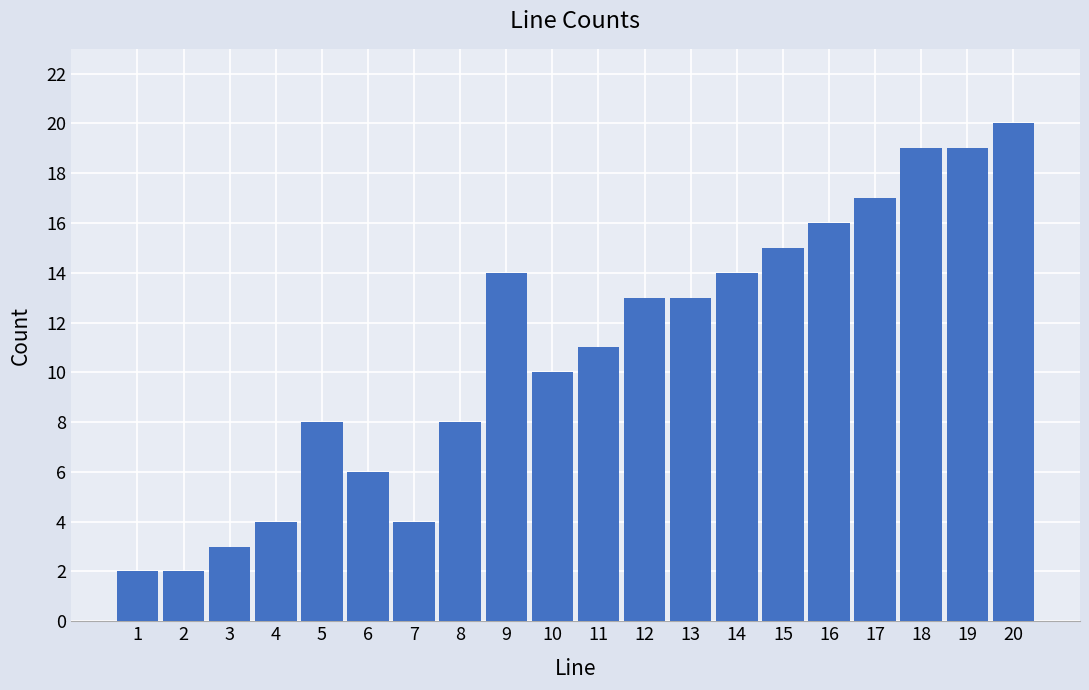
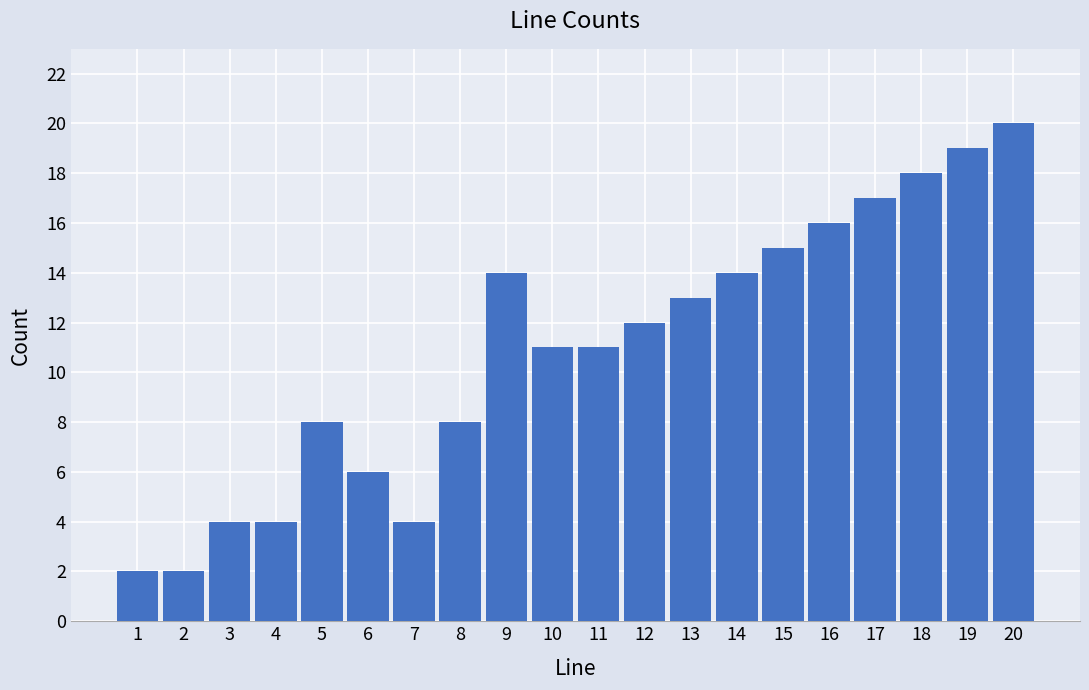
3: 3 -> 4
10: 10 -> 11
12: 13 -> 12
18: 19 -> 18
